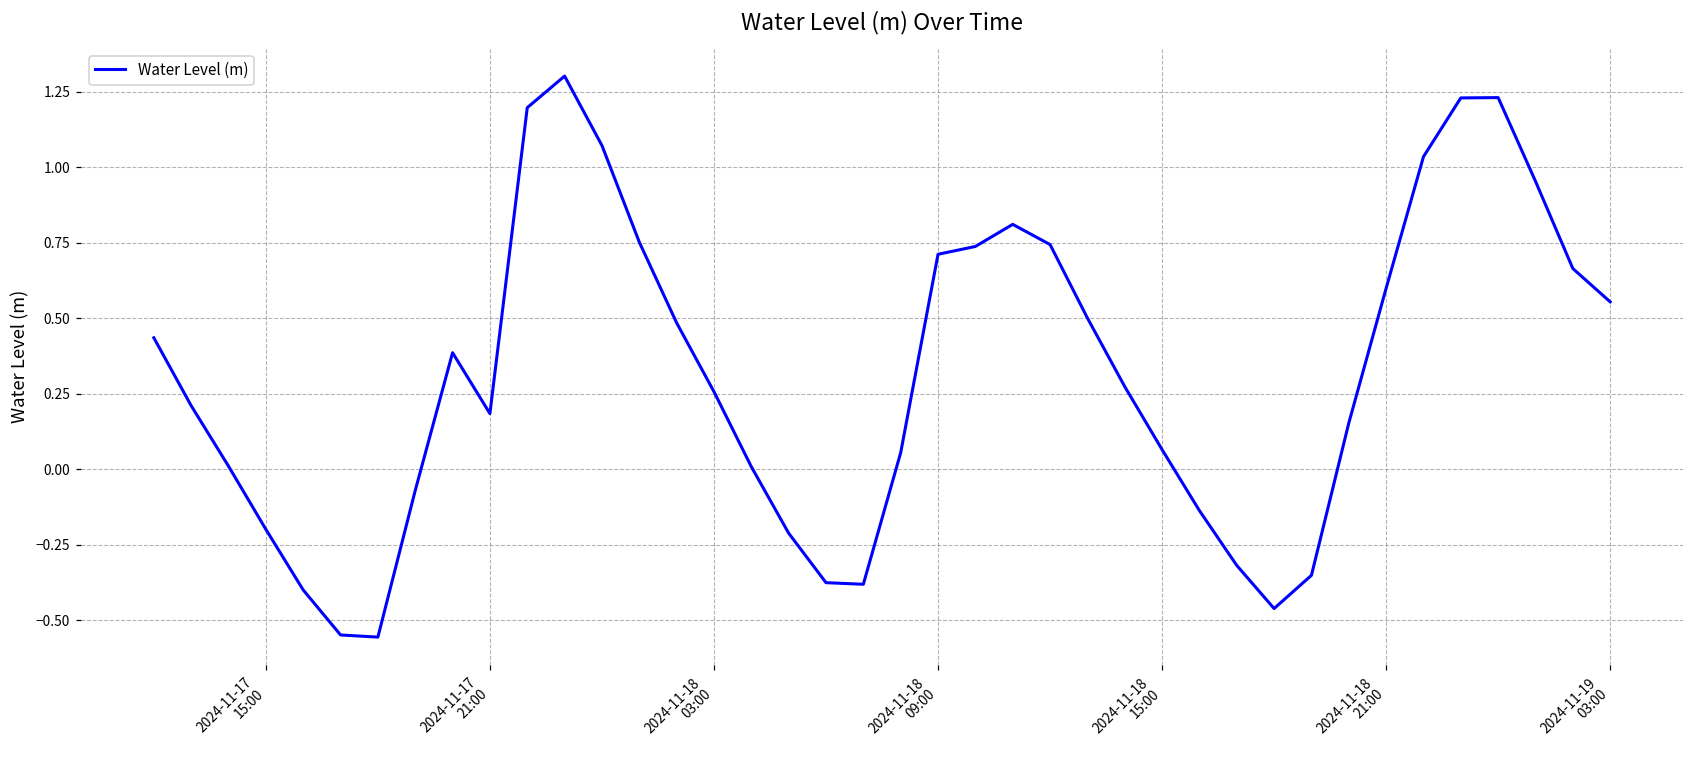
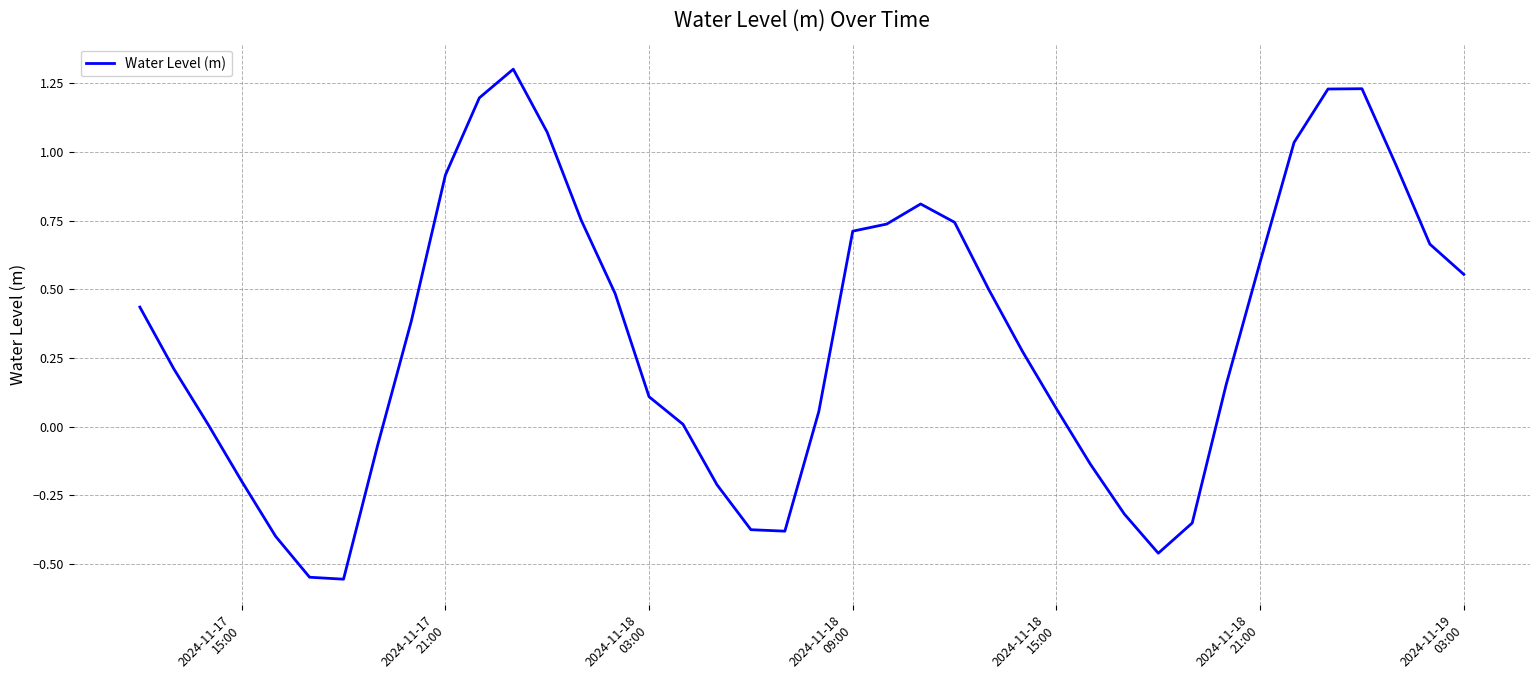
2024-11-17 21:00: 0.18 -> 0.92
2024-11-18 03:00: 0.26 -> 0.11
